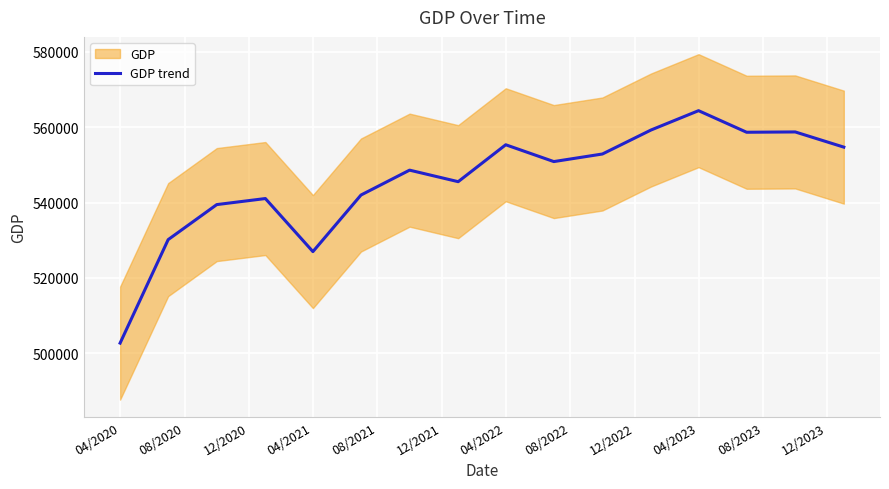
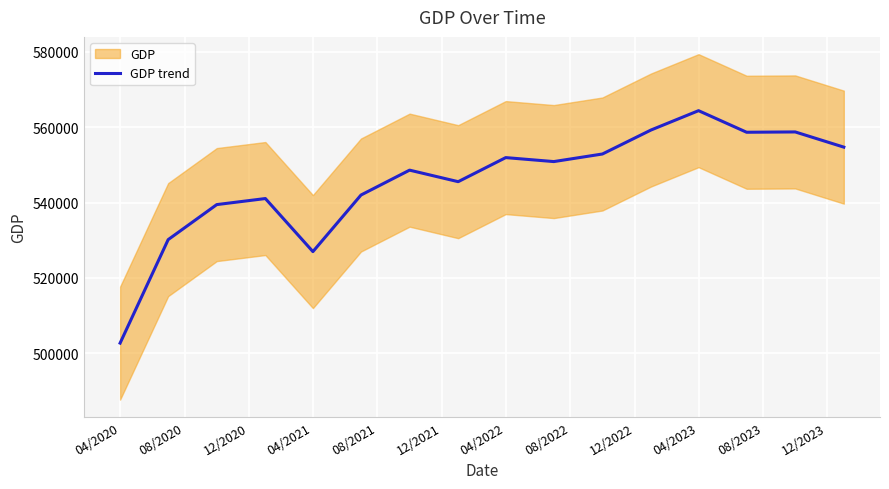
GDP trend, 04/2022: 555000 -> 552000
